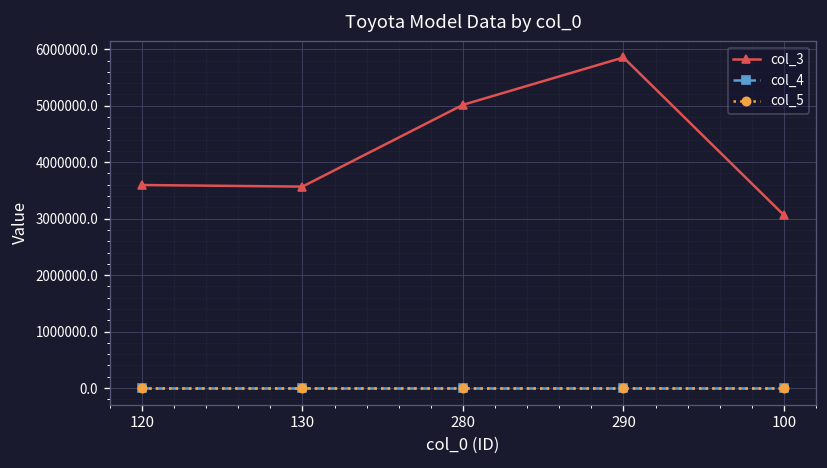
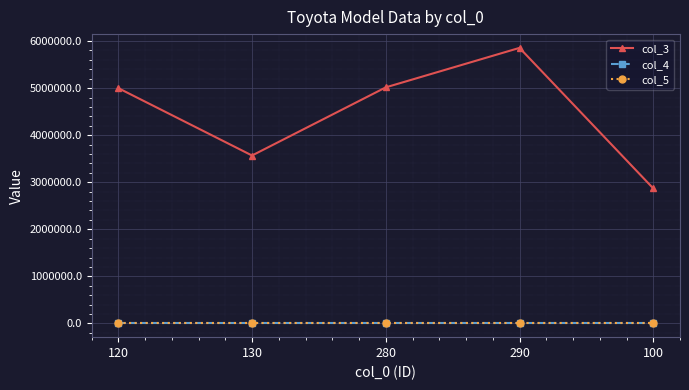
col_3, 120: 3600000 -> 5000000
col_3, 100: 3100000 -> 2900000
